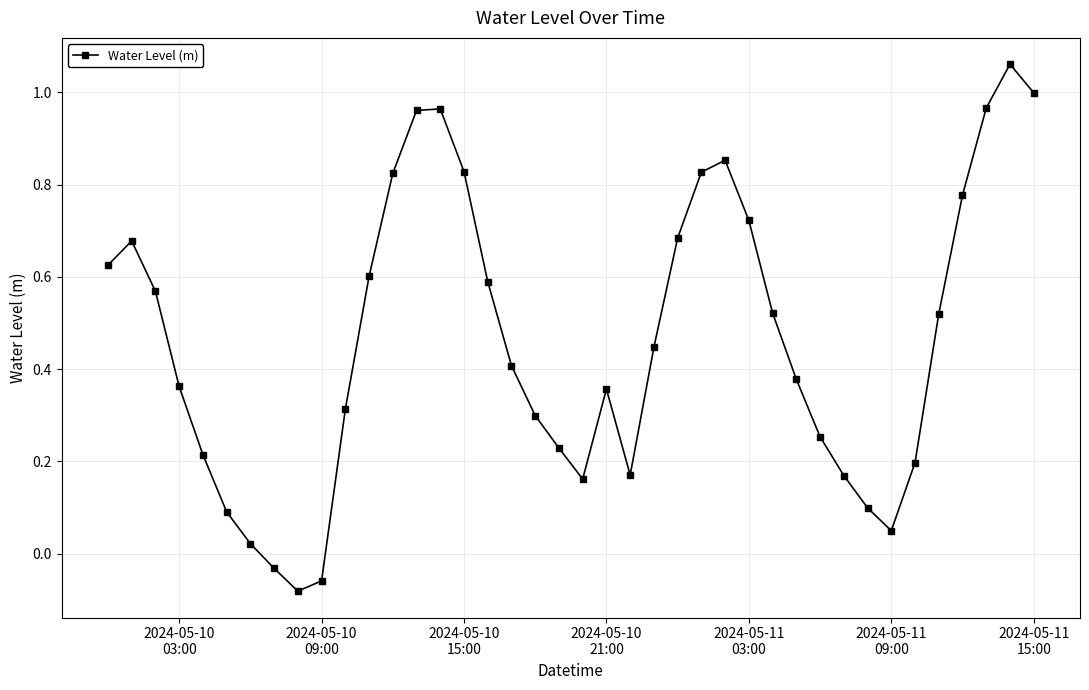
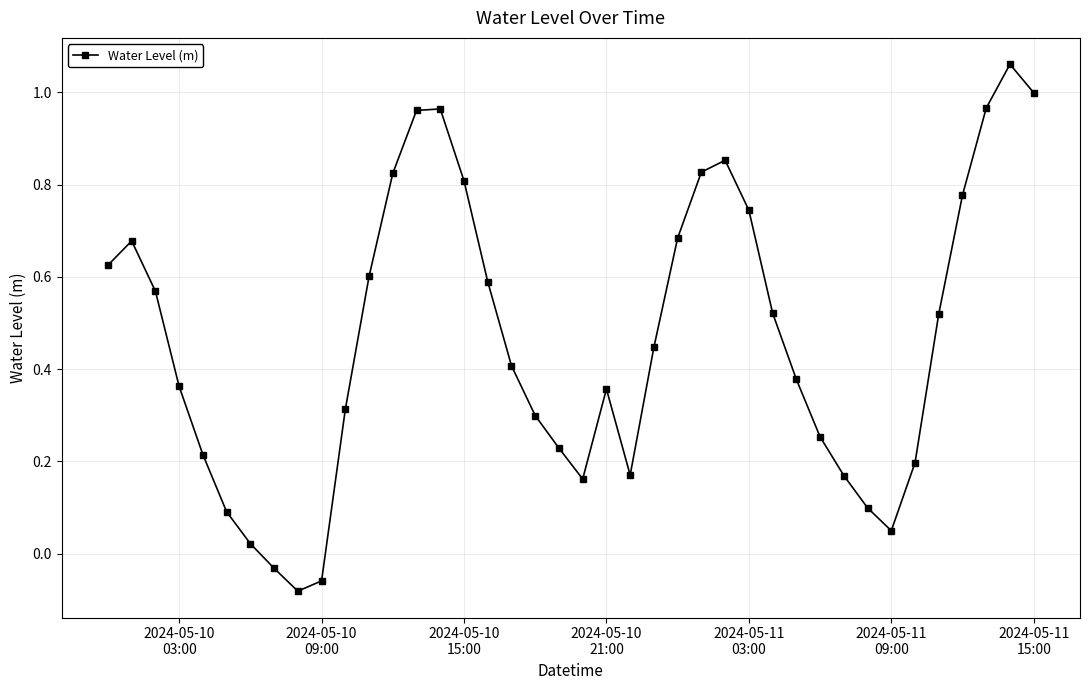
2024-05-10 15:00: 0.83 -> 0.81
2024-05-11 03:00: 0.72 -> 0.74
